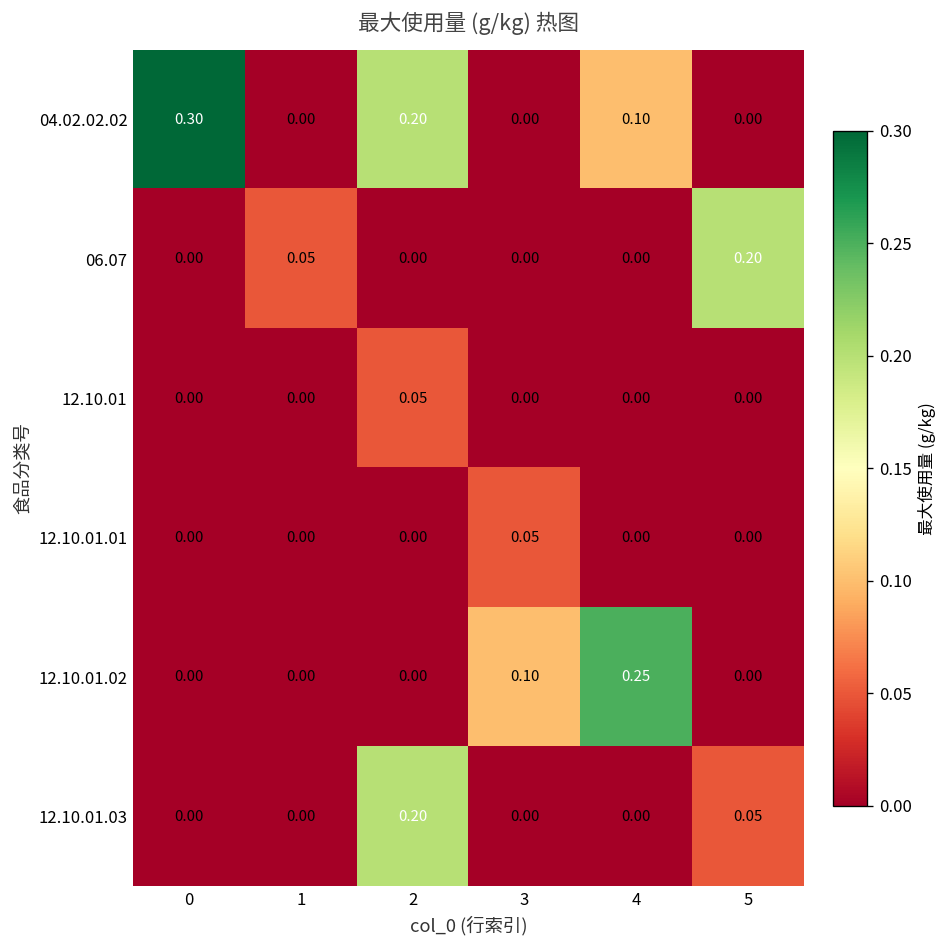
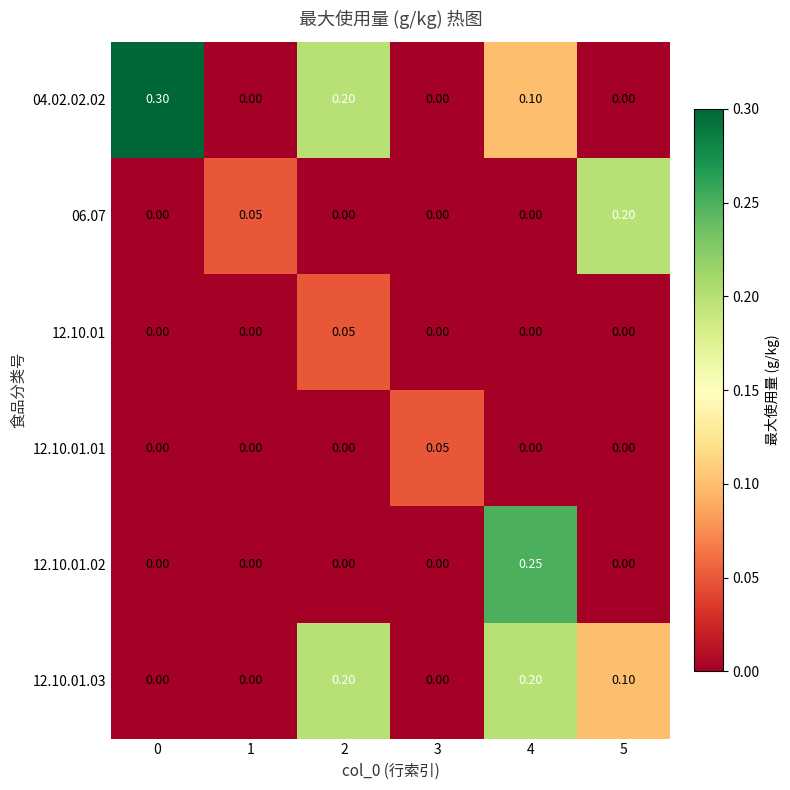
12.10.01.02, 3: 0.10 -> 0.00
12.10.01.03, 4: 0.00 -> 0.20
12.10.01.03, 5: 0.05 -> 0.10
